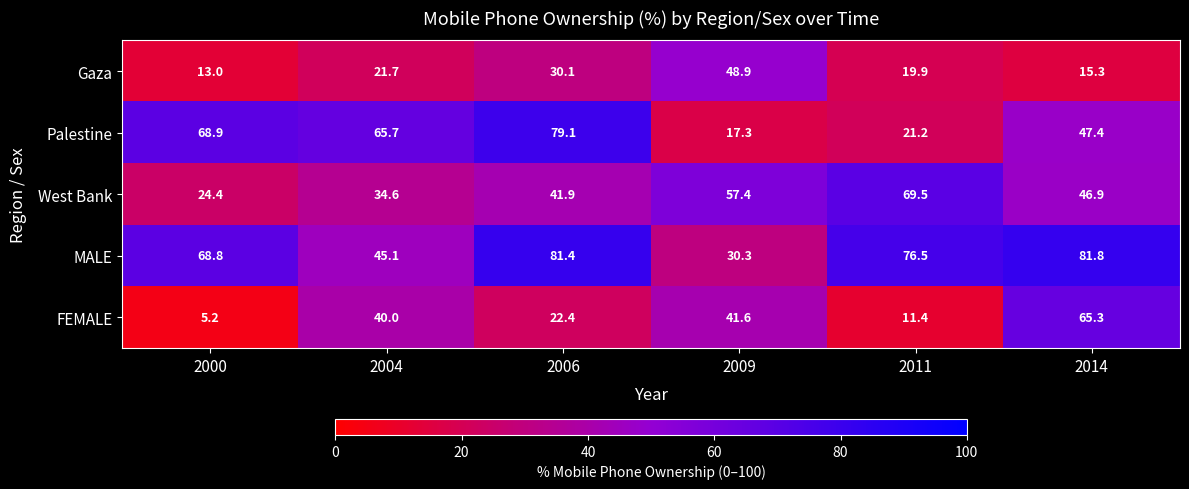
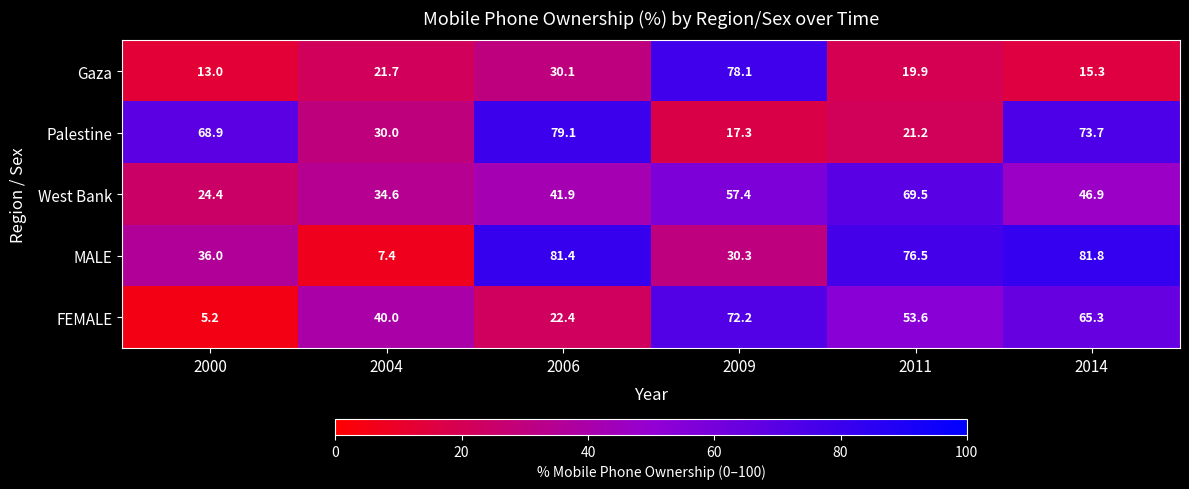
Gaza, 2009: 48.9 -> 78.1
Palestine, 2004: 65.7 -> 30.0
Palestine, 2014: 47.4 -> 73.7
MALE, 2000: 68.8 -> 36.0
MALE, 2004: 45.1 -> 7.4
FEMALE, 2009: 41.6 -> 72.2
FEMALE, 2011: 11.4 -> 53.6
